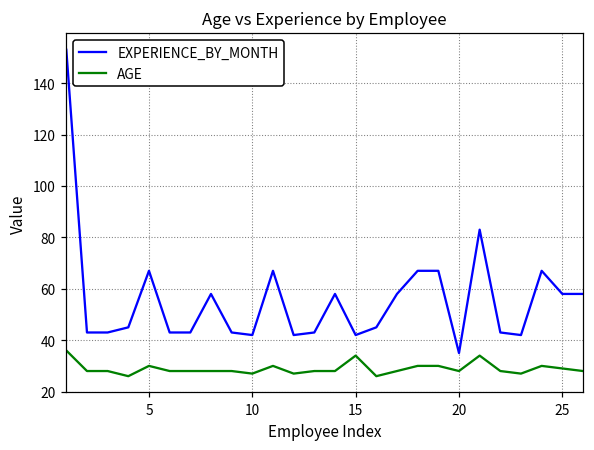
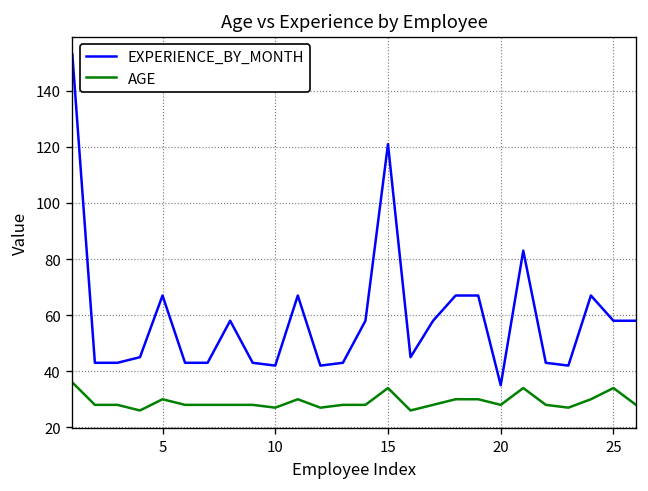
EXPERIENCE_BY_MONTH, 15: 42 -> 121
AGE, 25: 29 -> 34
